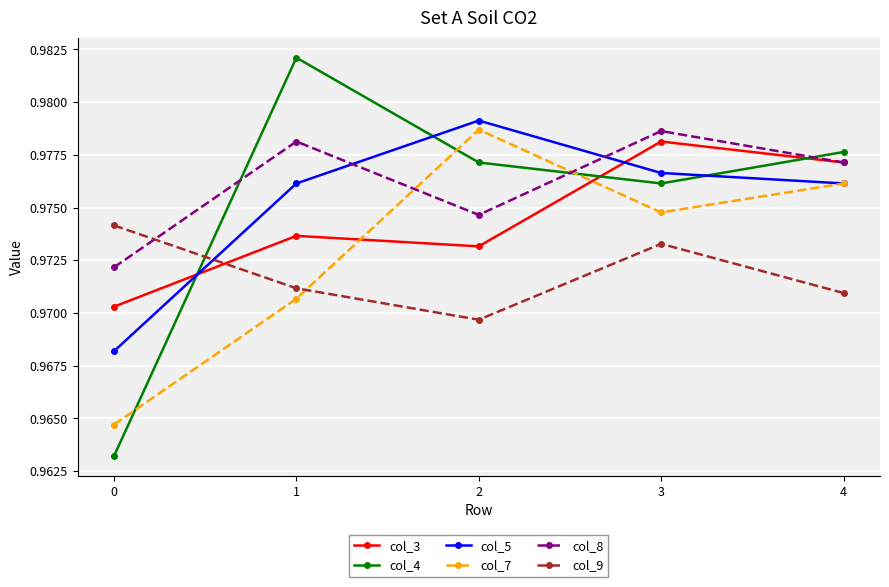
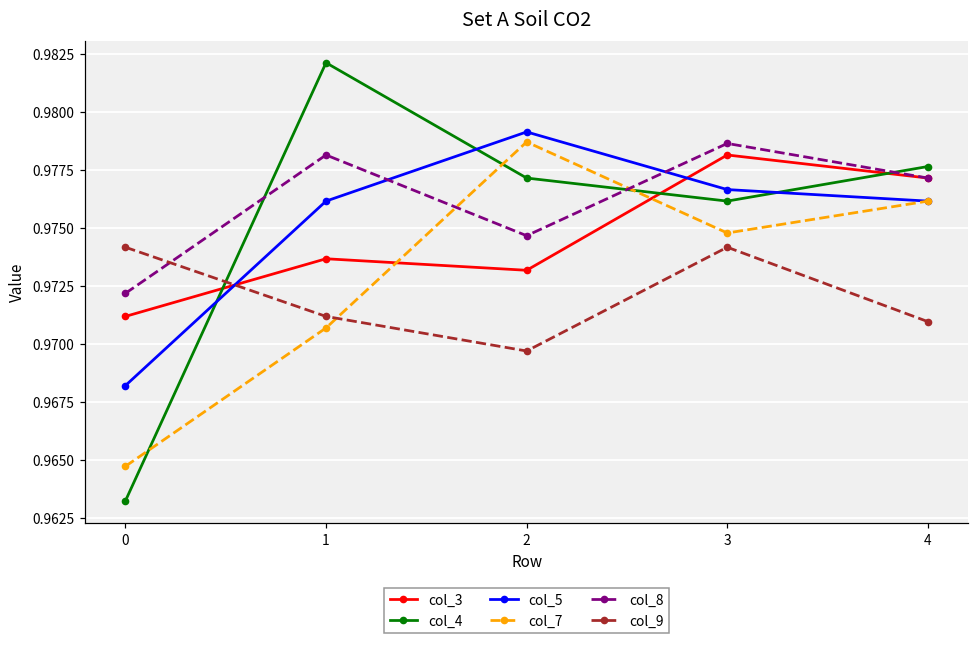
col_3, 0: 0.9703 -> 0.9712
col_9, 3: 0.9733 -> 0.9742
